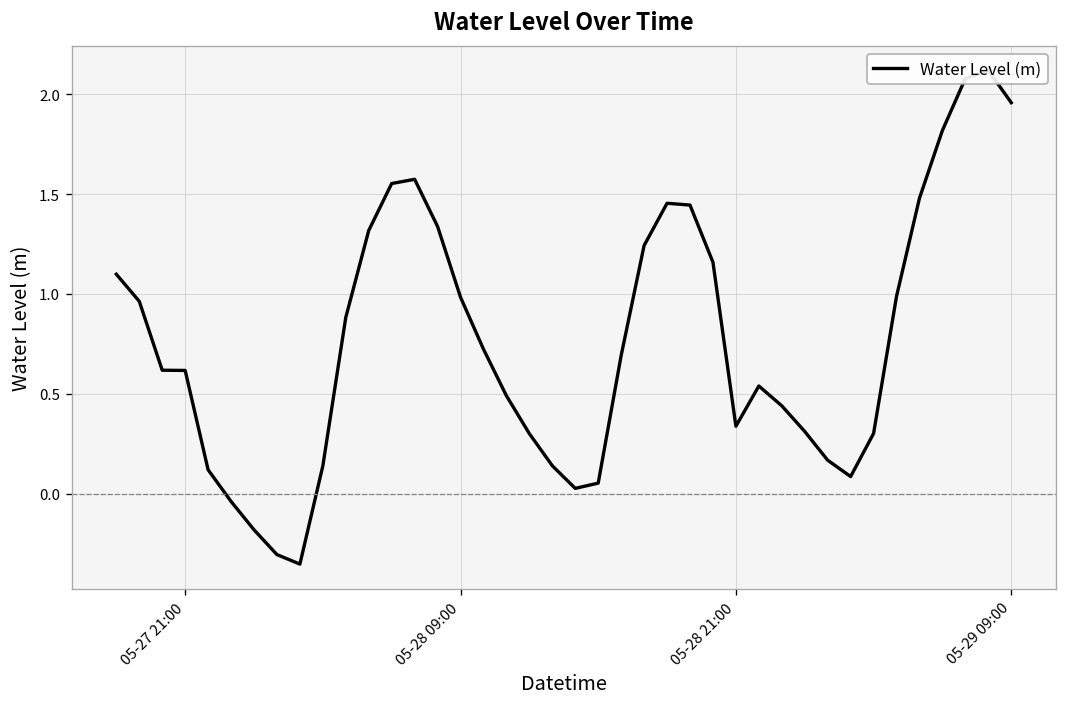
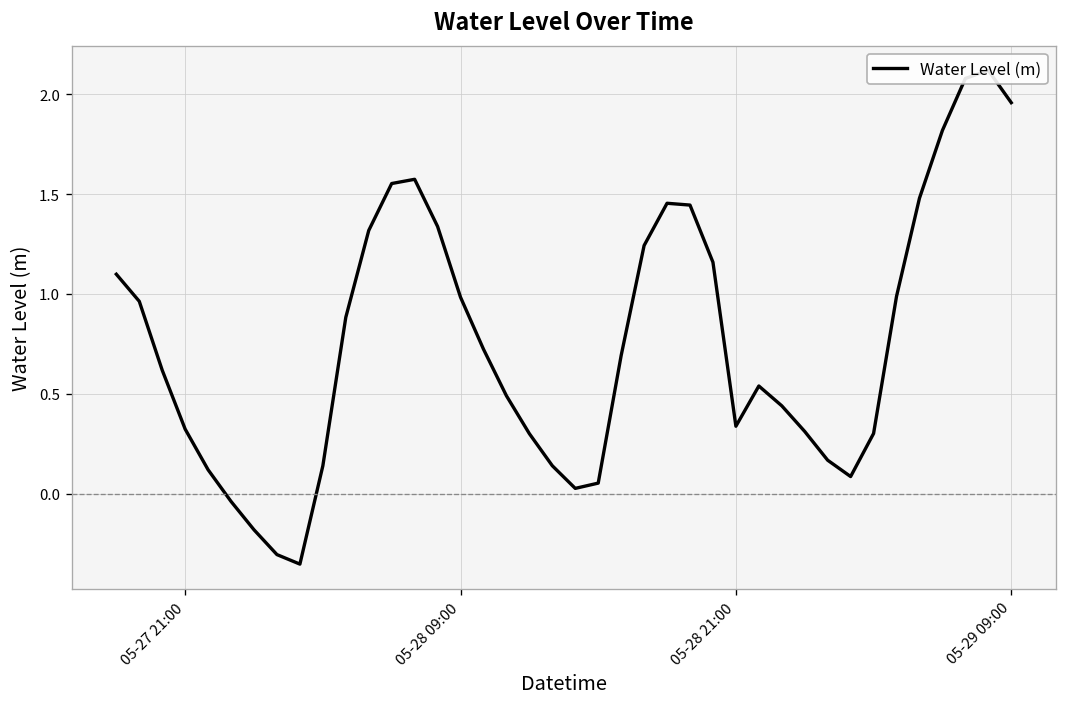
05-27 21:00: 0.62 -> 0.32
